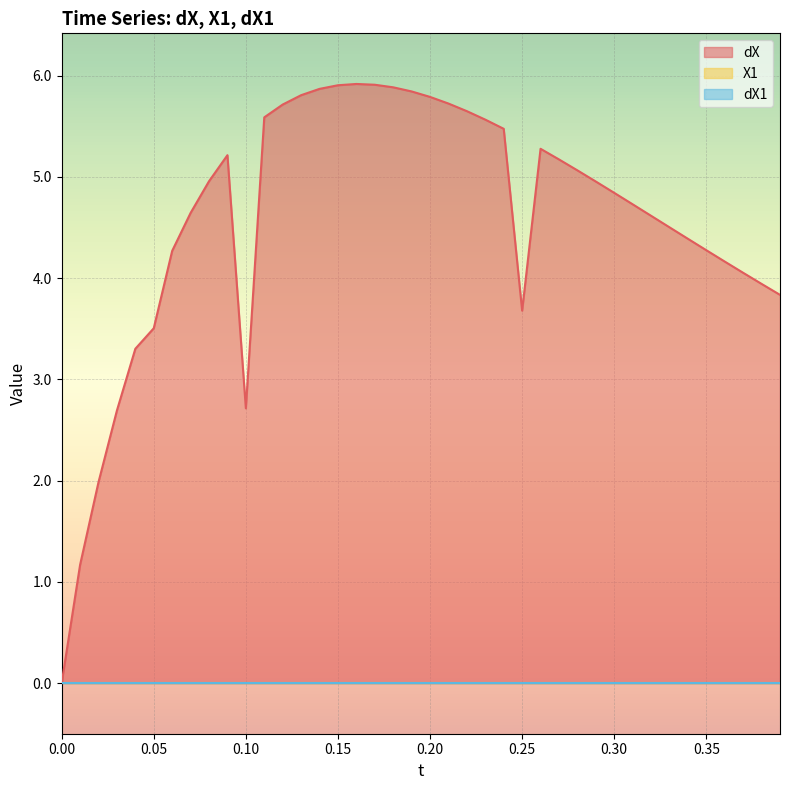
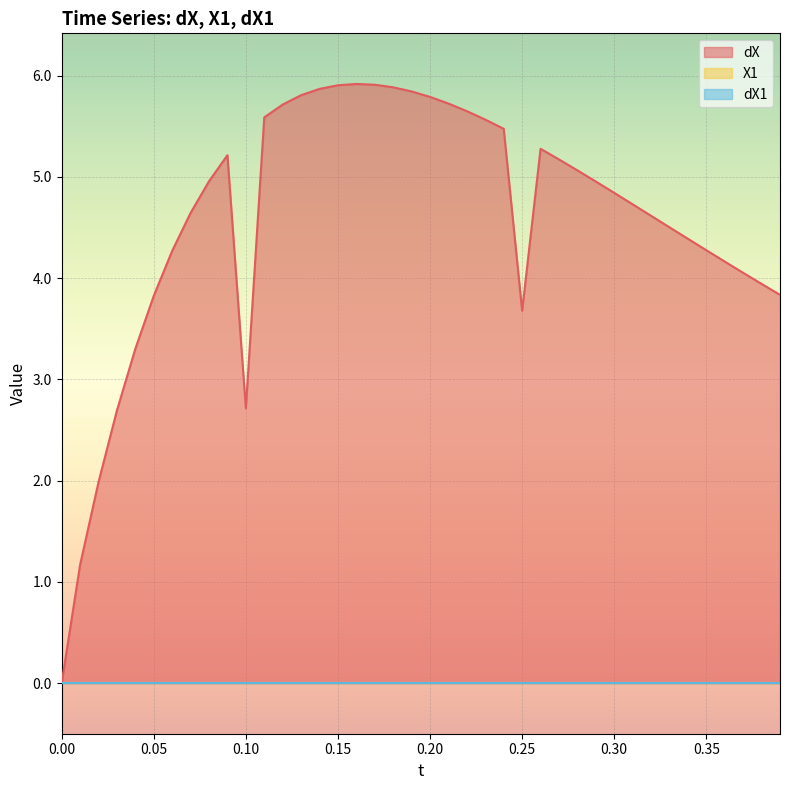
dX, 0.05: 3.50 -> 3.82
